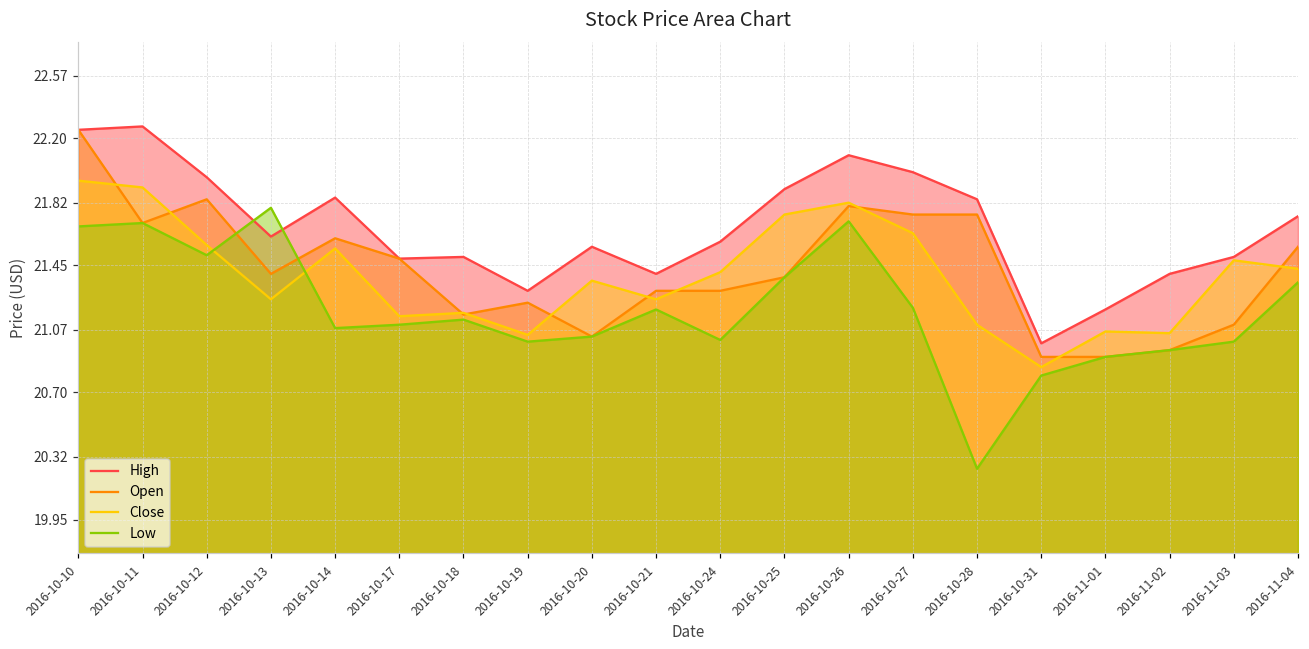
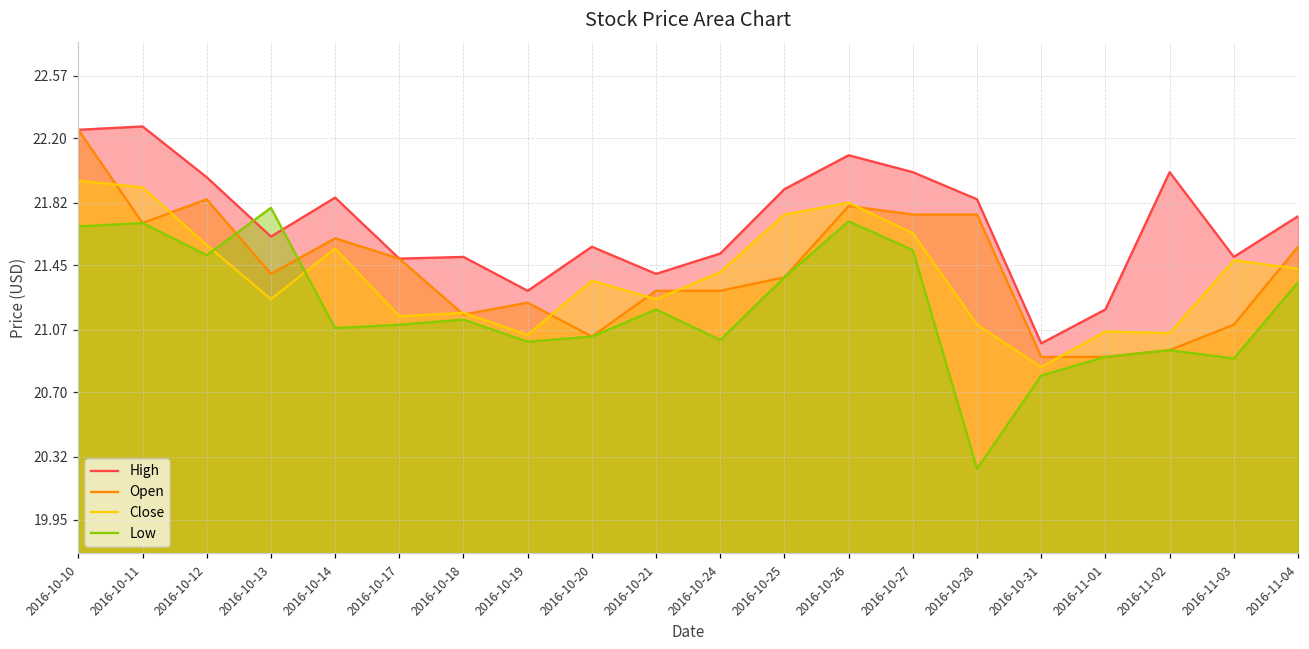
High, 2016-10-24: 21.59 -> 21.52
Low, 2016-10-27: 21.20 -> 21.54
High, 2016-11-02: 21.4 -> 22.0
Low, 2016-11-03: 21.0 -> 20.9
